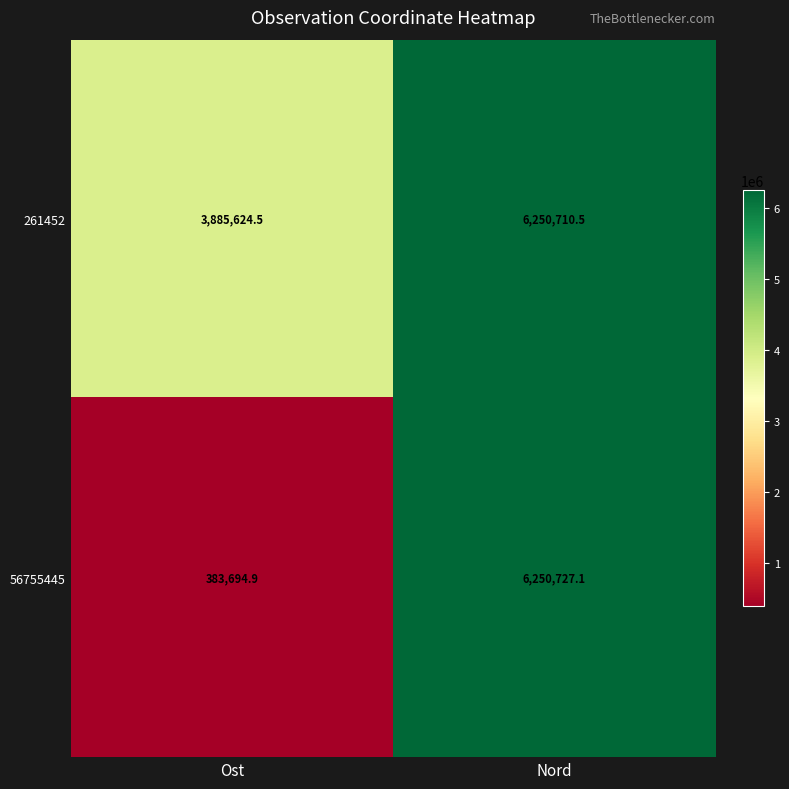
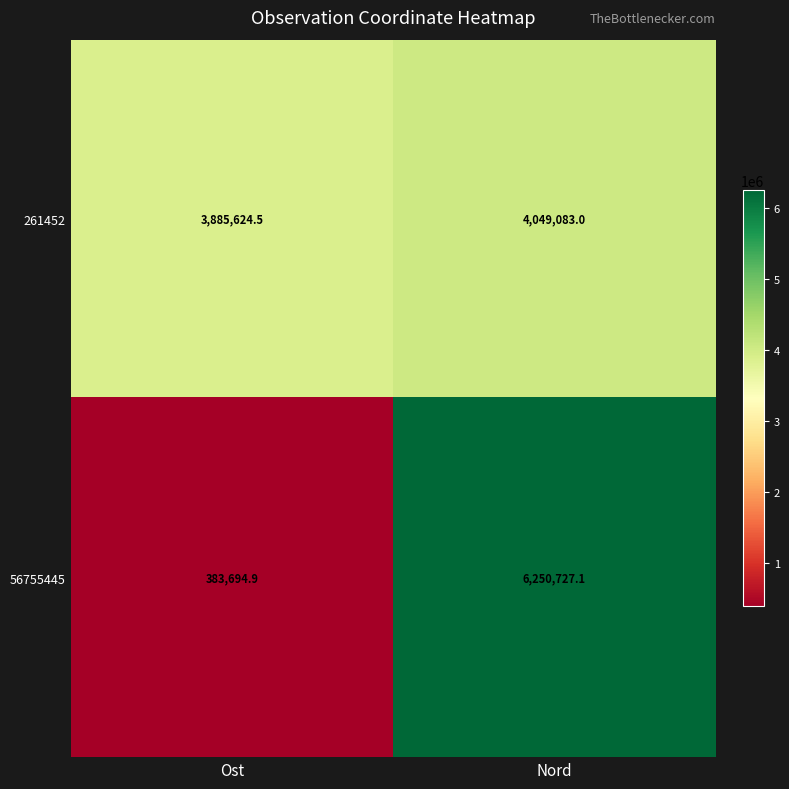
261452, Nord: 6,250,710.5 -> 4,049,083.0
